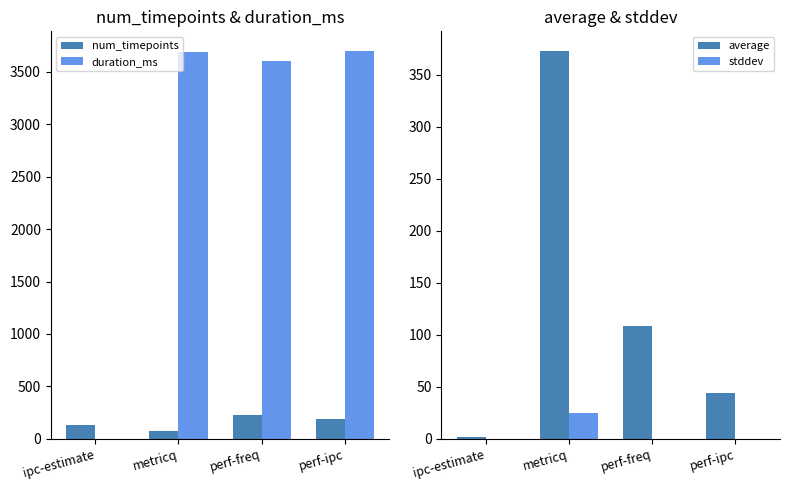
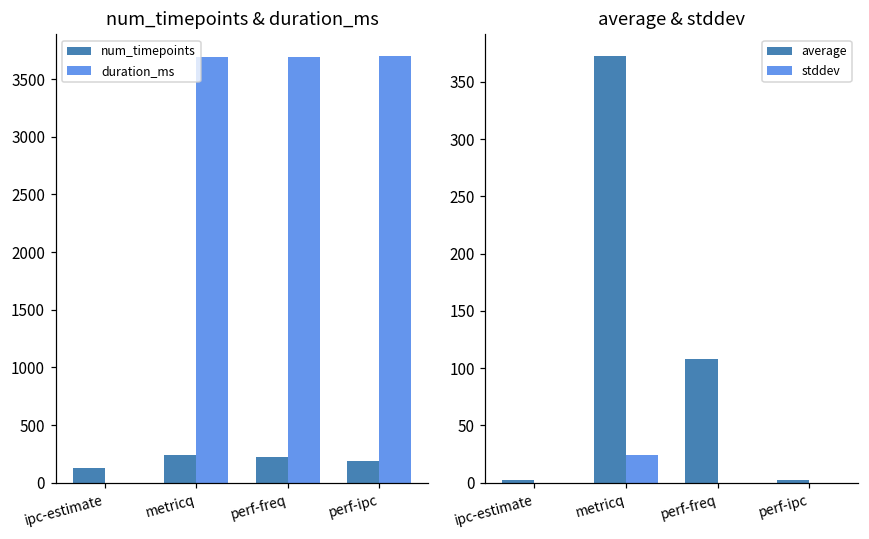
num_timepoints & duration_ms, num_timepoints, metricq: 80 -> 240
num_timepoints & duration_ms, duration_ms, perf-freq: 3600 -> 3690
average & stddev, average, perf-ipc: 44 -> 2
